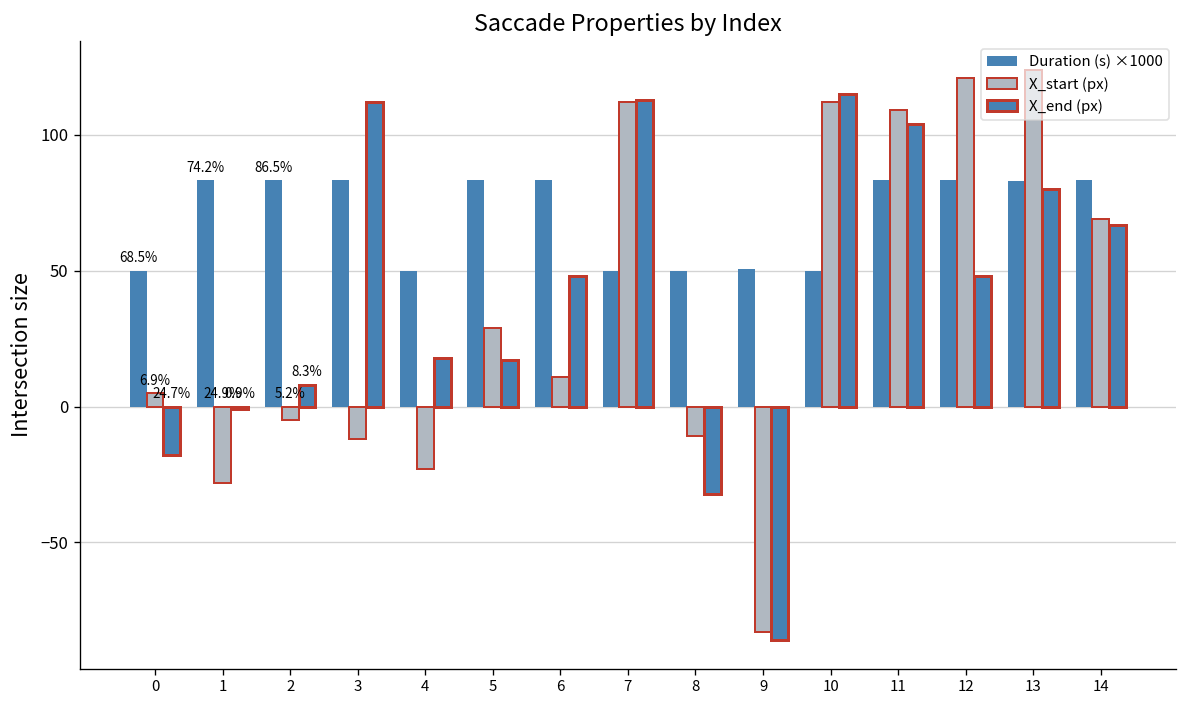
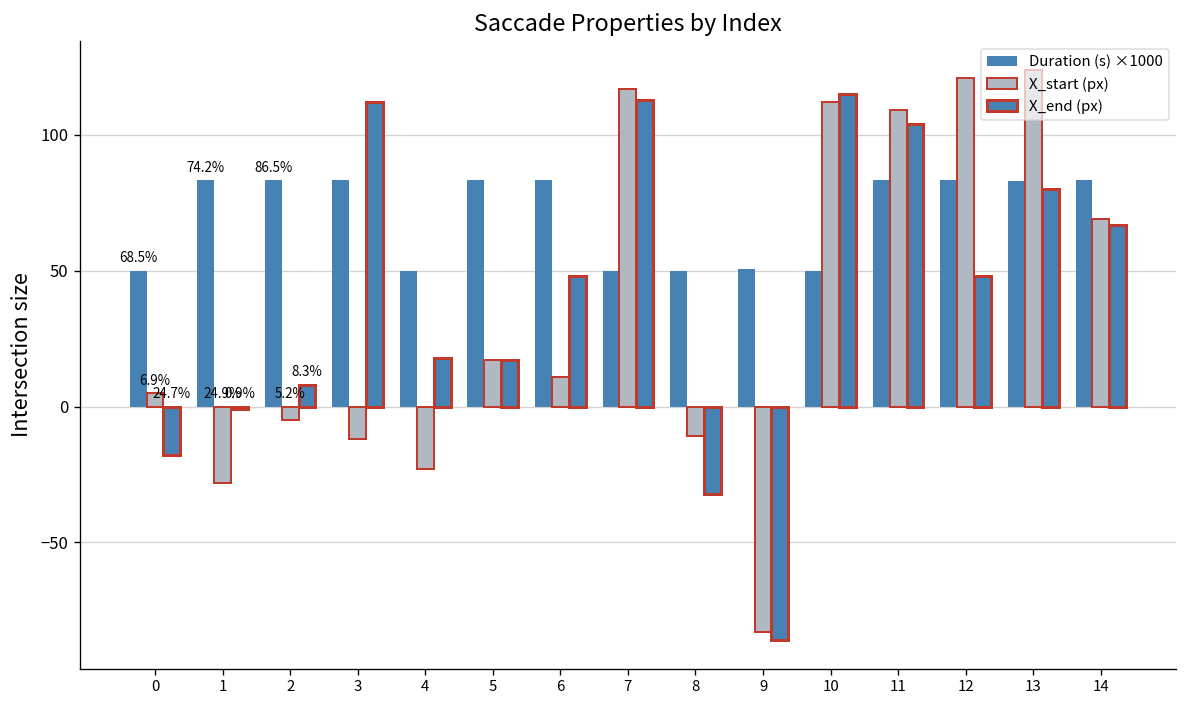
X_start (px), 5: 29 -> 17
X_start (px), 7: 112 -> 117
